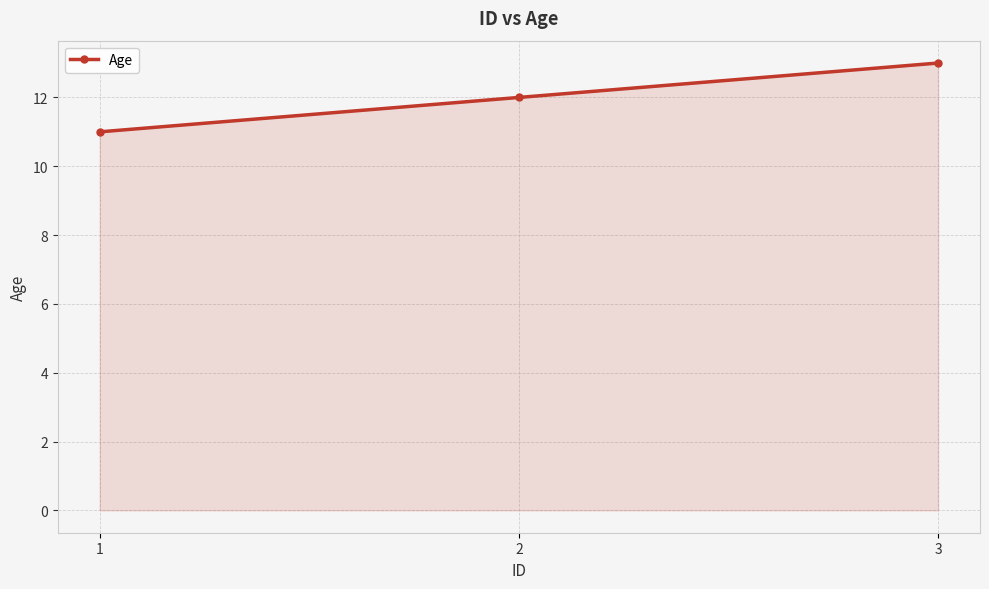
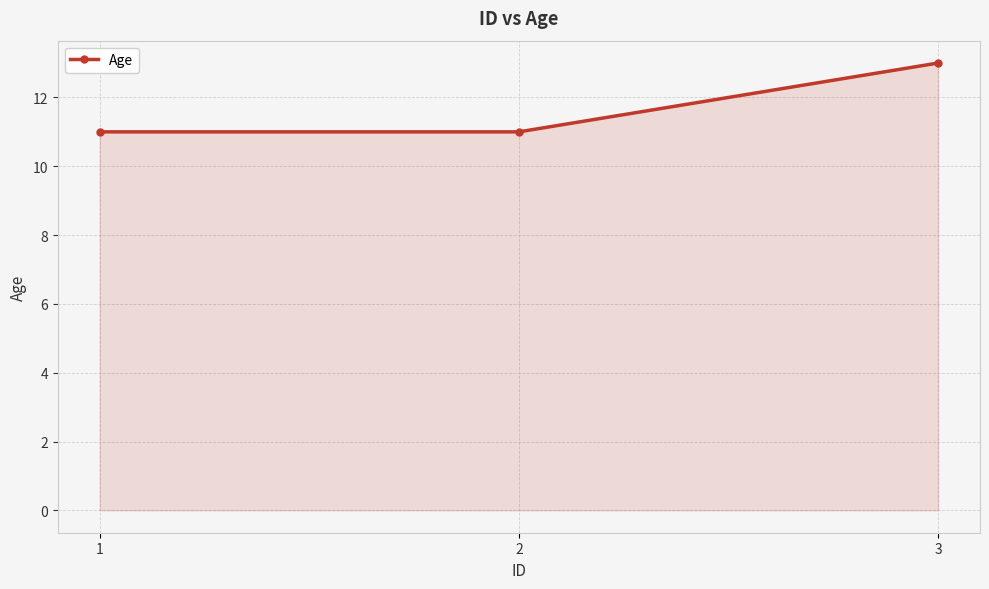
2: 12 -> 11
